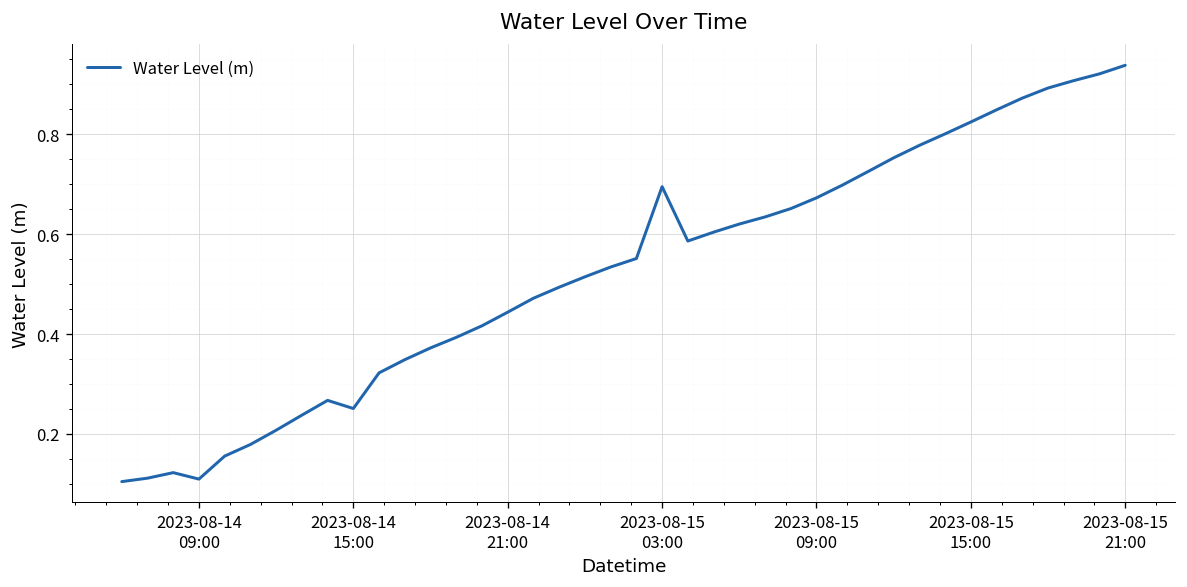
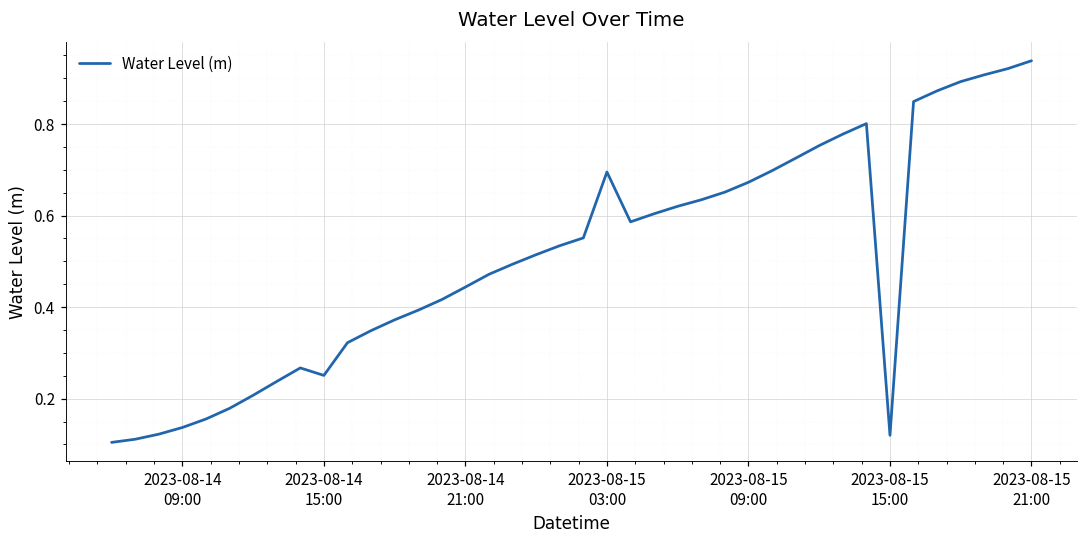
2023-08-14 09:00: 0.11 -> 0.14
2023-08-15 15:00: 0.82 -> 0.12
